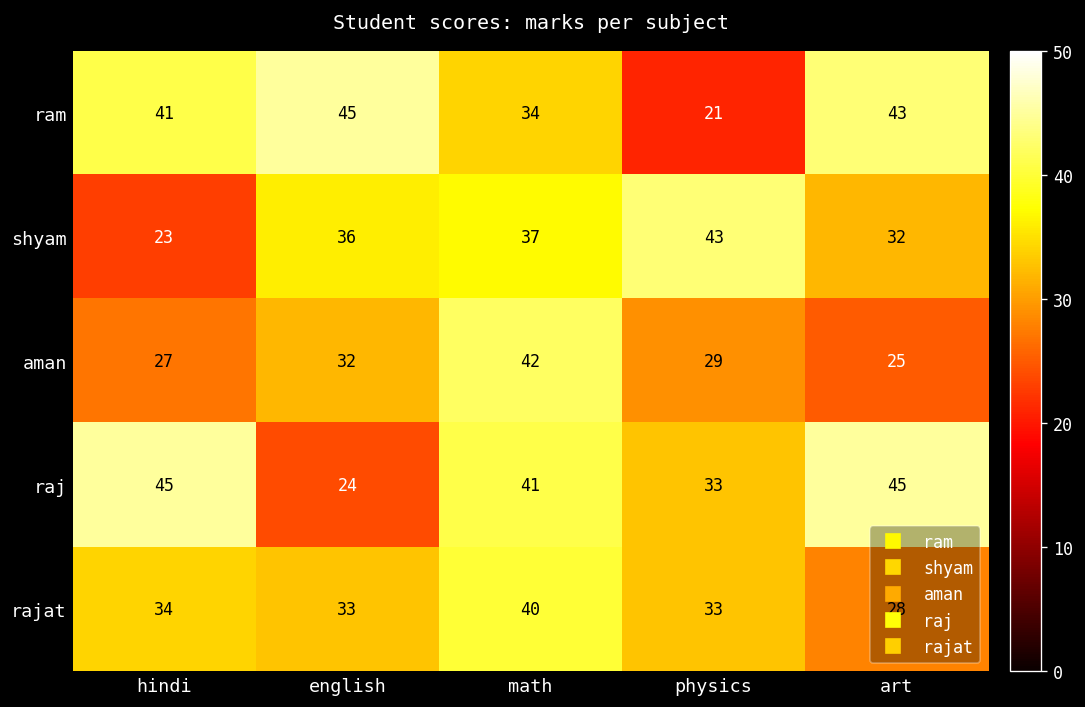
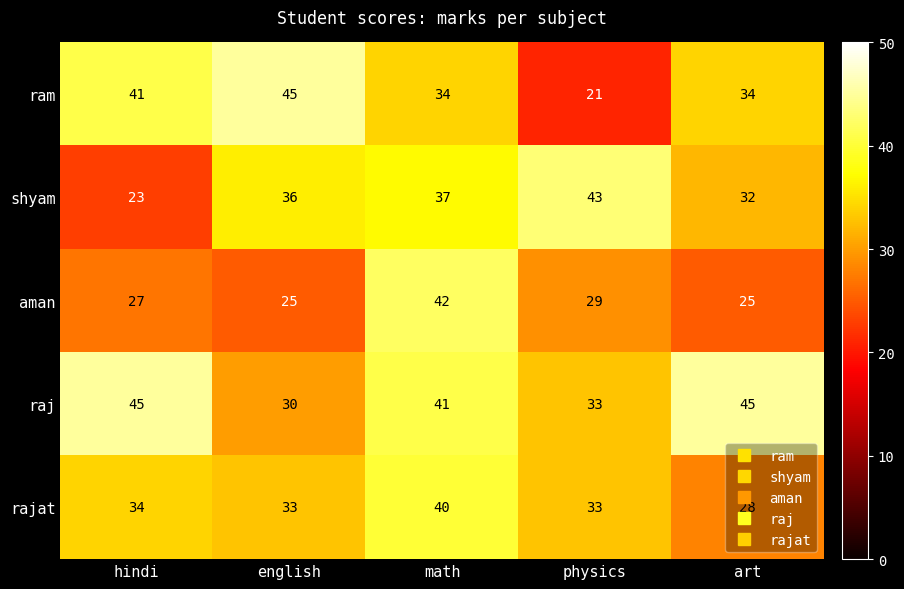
ram, art: 43 -> 34
aman, english: 32 -> 25
raj, english: 24 -> 30
